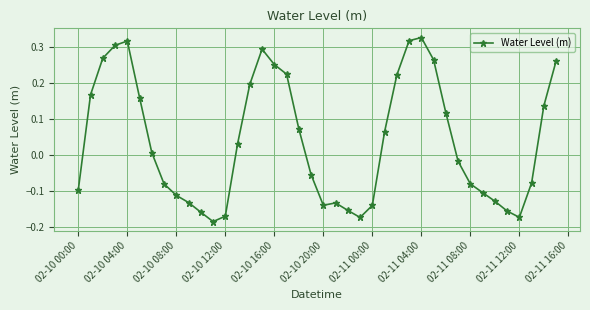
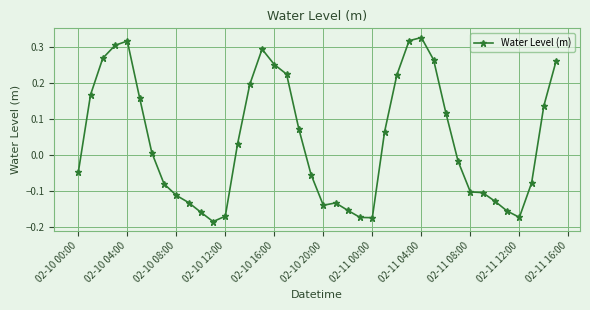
02-10 00:00: -0.10 -> -0.05
02-11 00:00: -0.14 -> -0.17
02-11 08:00: -0.08 -> -0.10
